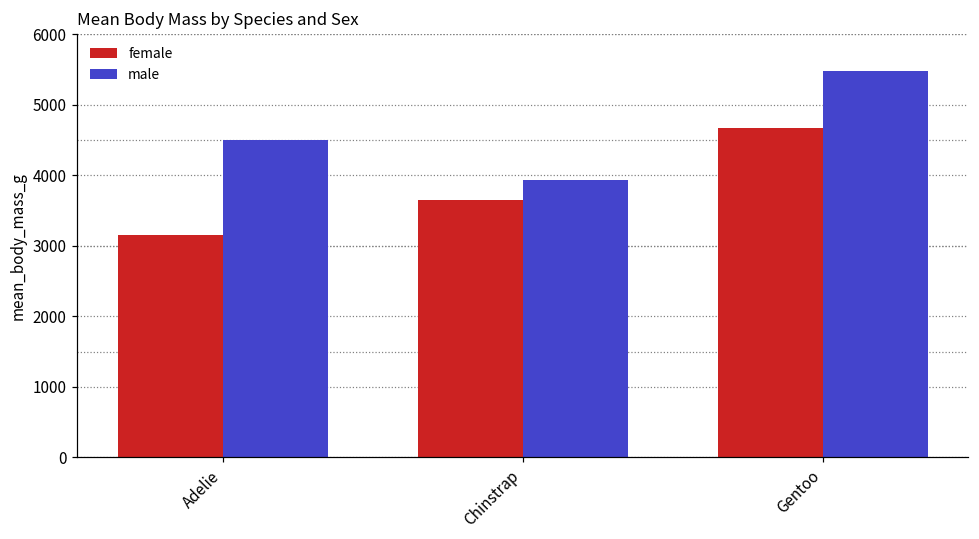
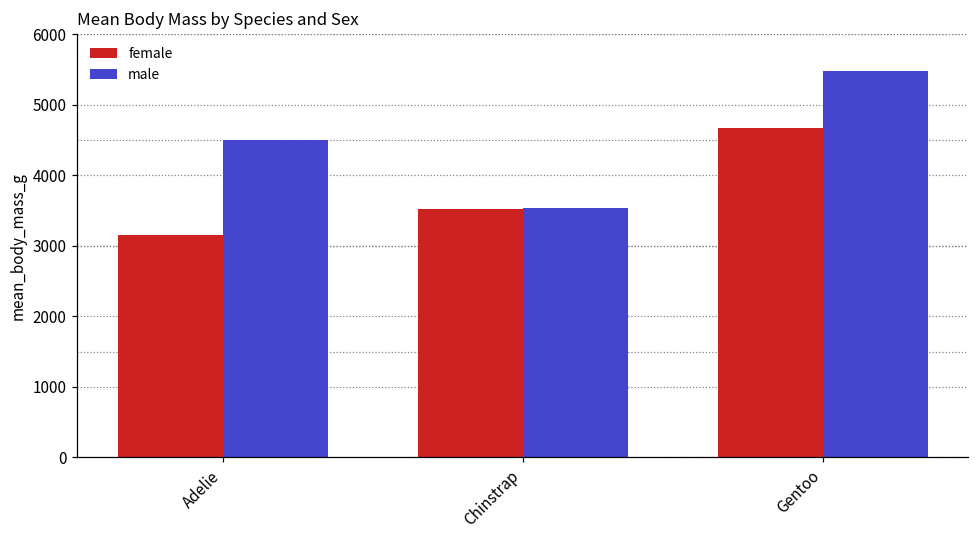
female, Chinstrap: 3700 -> 3500
male, Chinstrap: 3900 -> 3500
